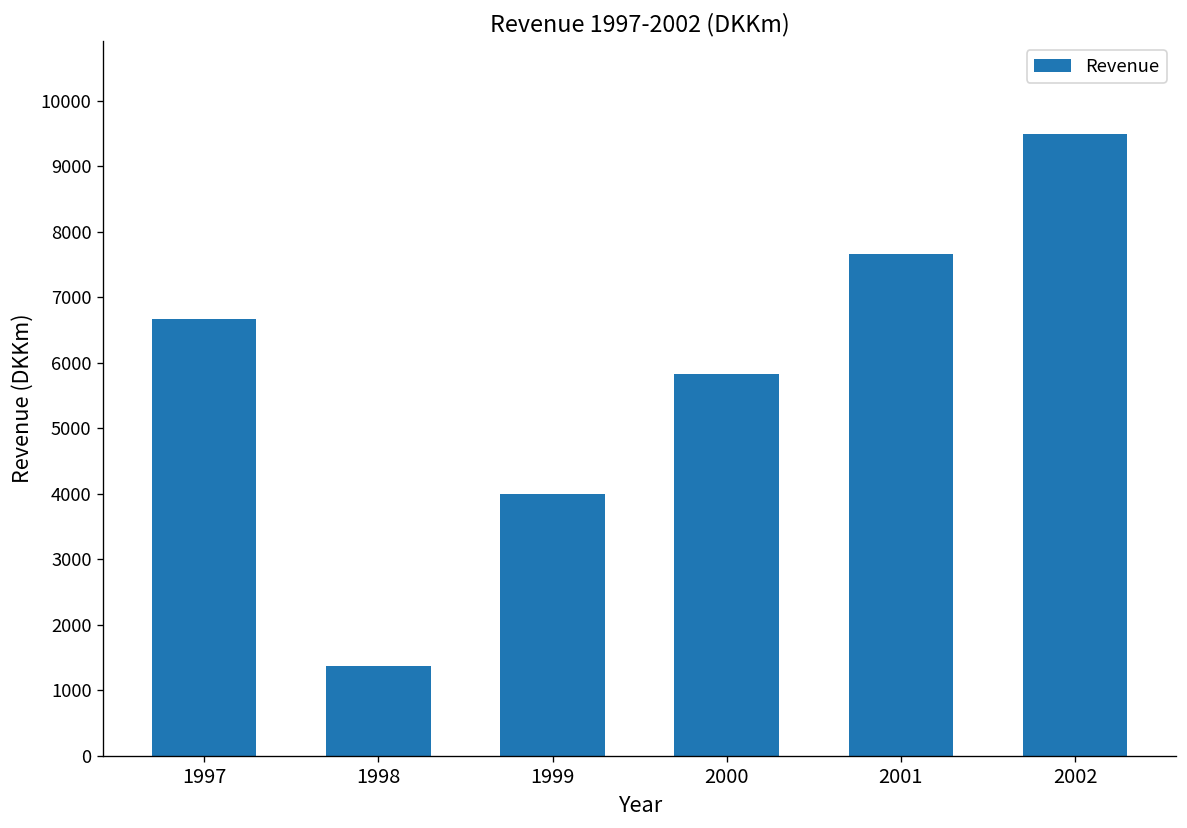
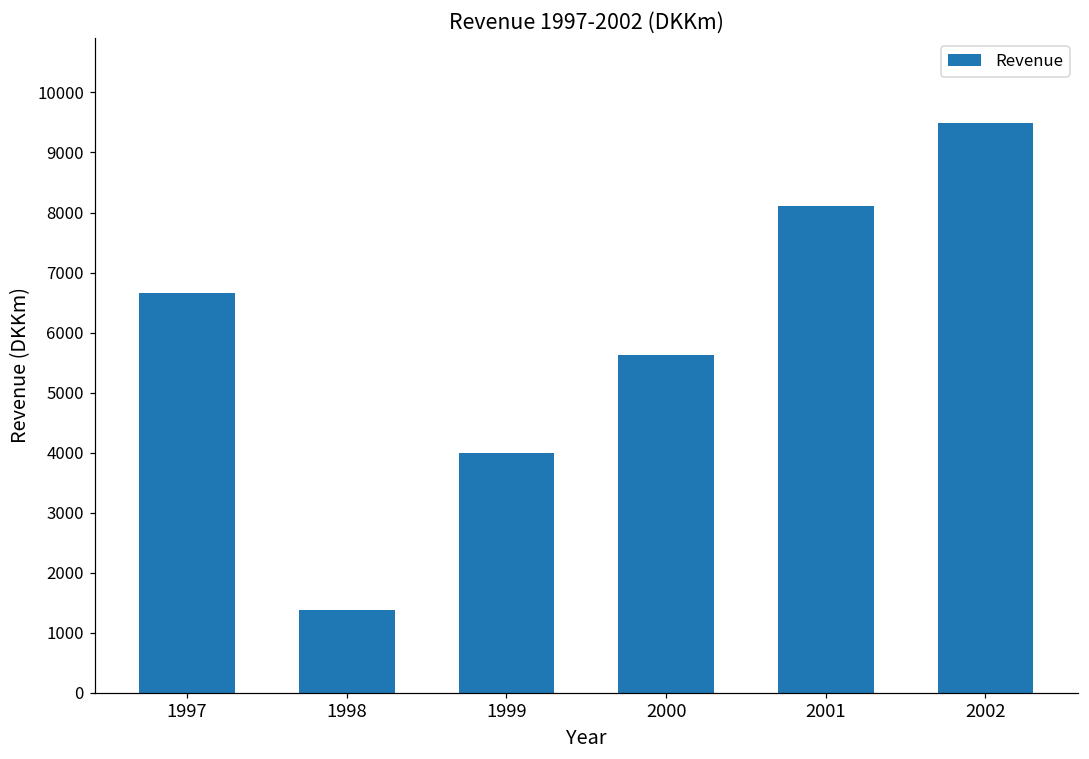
2000: 5800 -> 5600
2001: 7700 -> 8100
